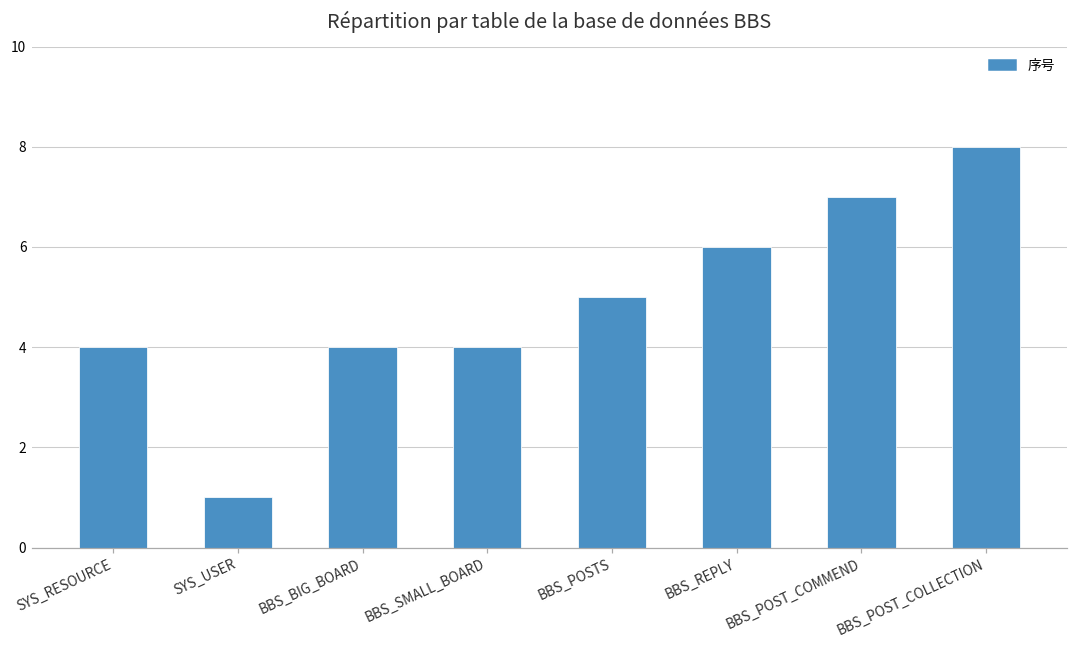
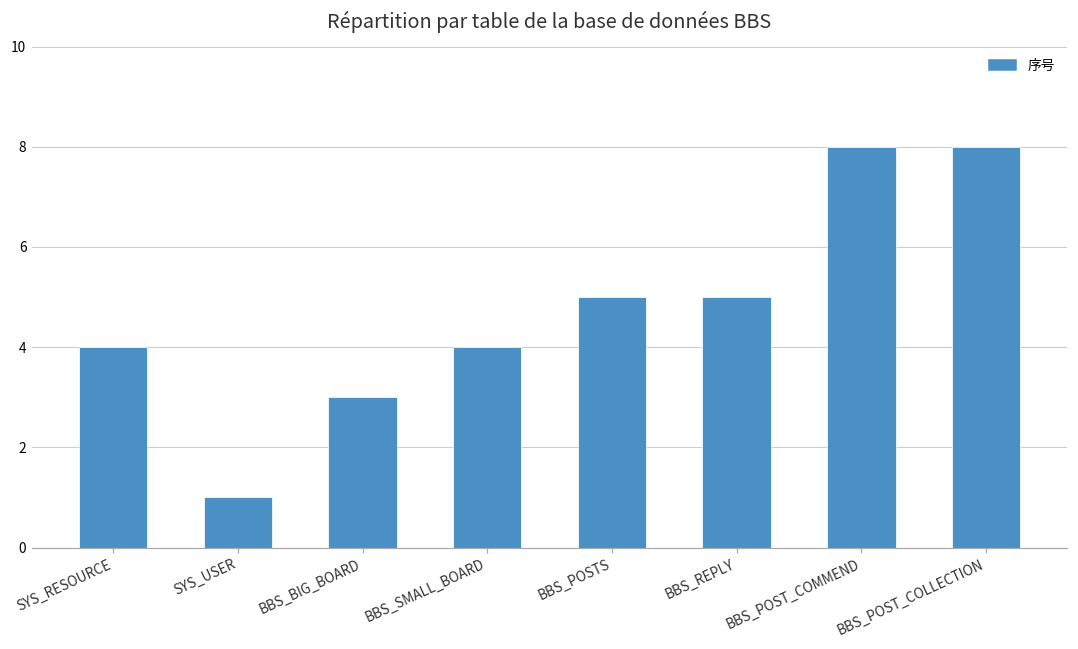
BBS_BIG_BOARD: 4 -> 3
BBS_REPLY: 6 -> 5
BBS_POST_COMMEND: 7 -> 8
